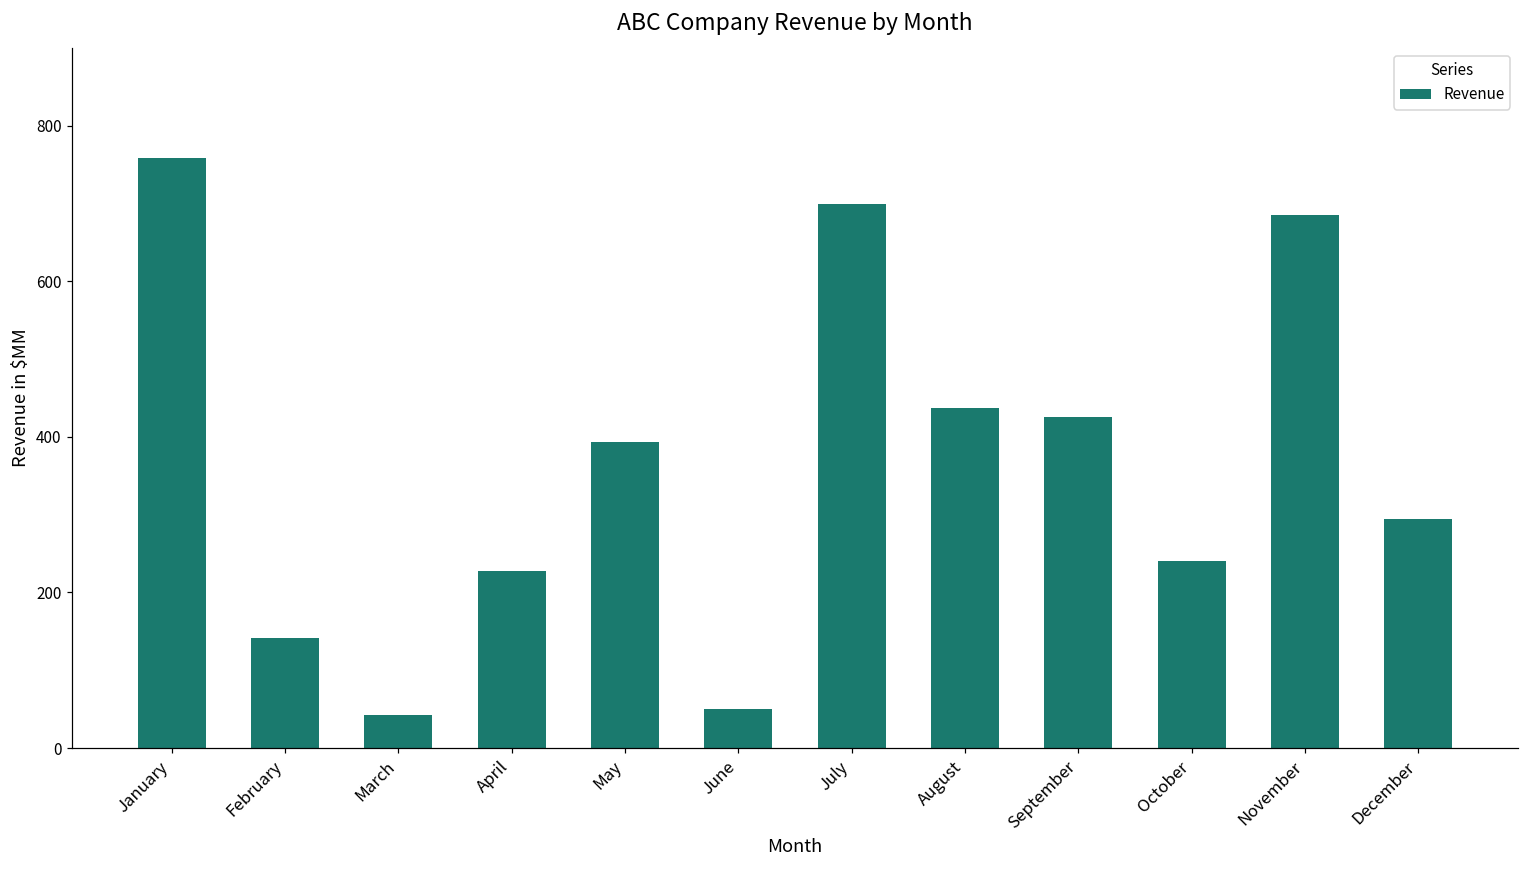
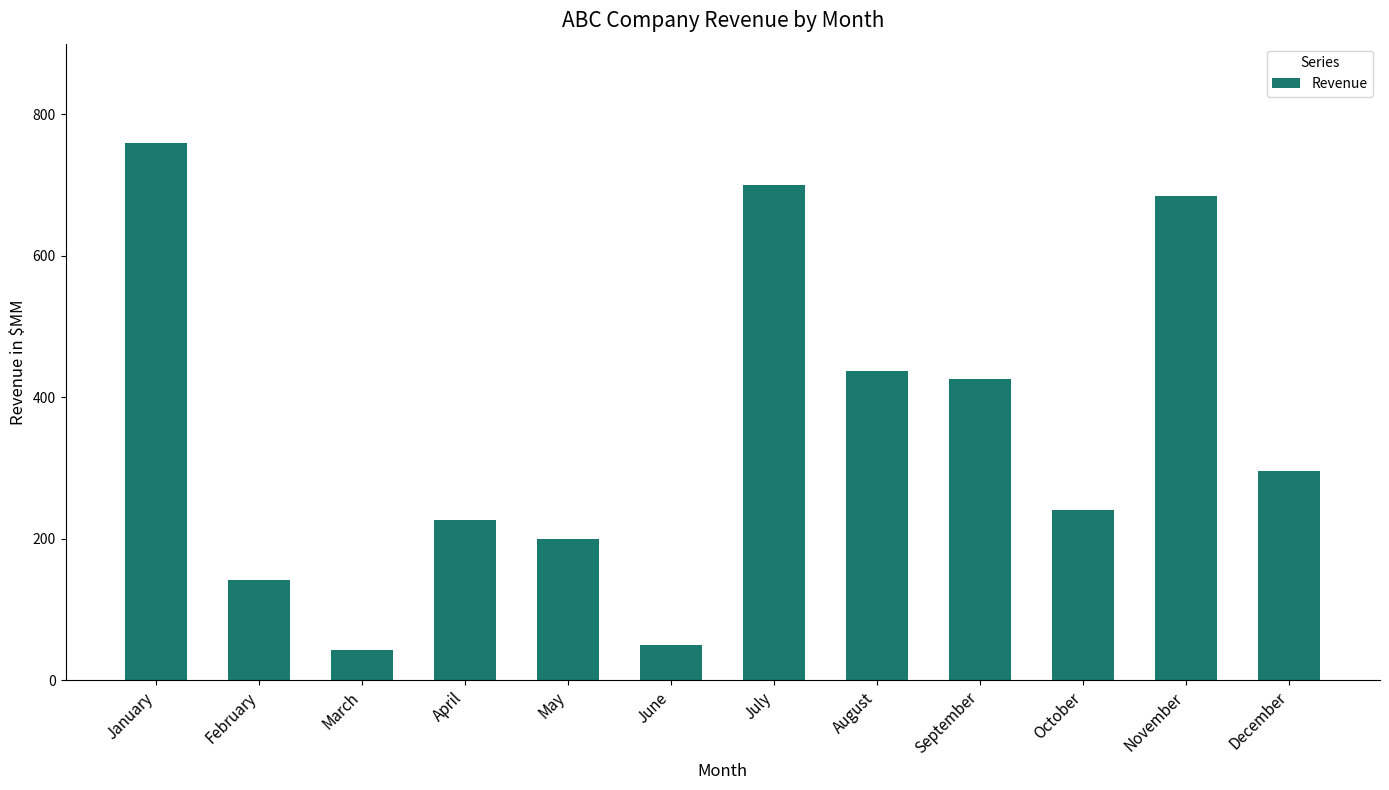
May: 390 -> 200
